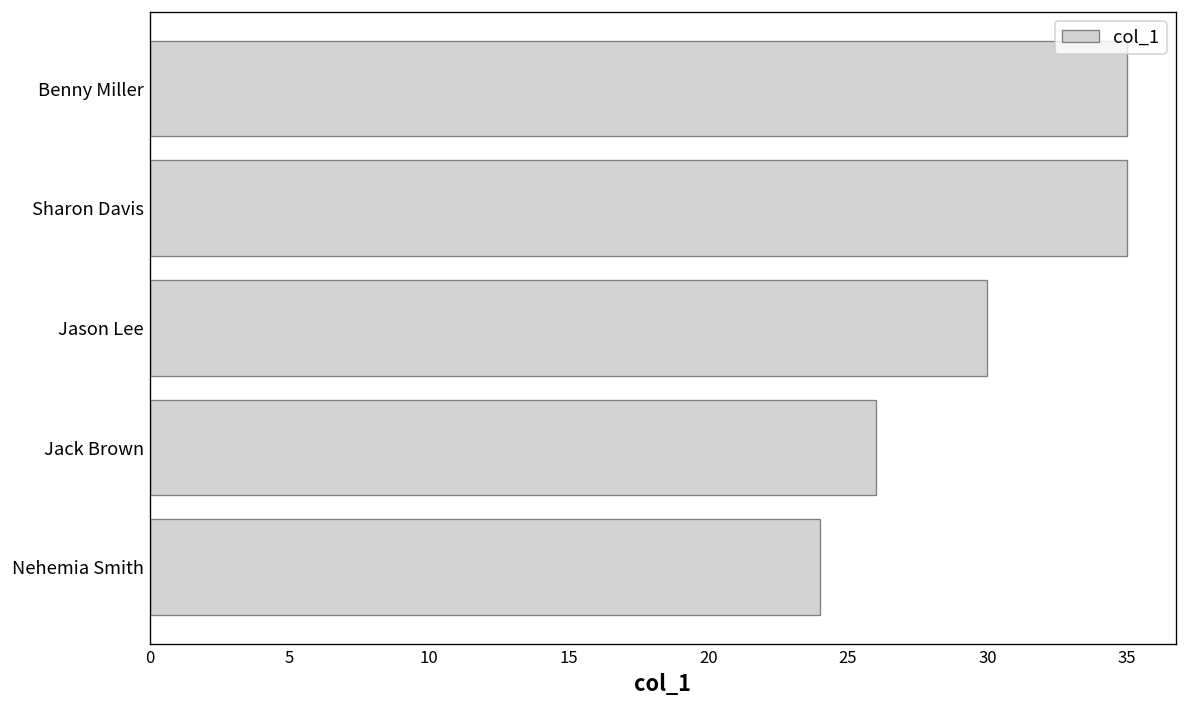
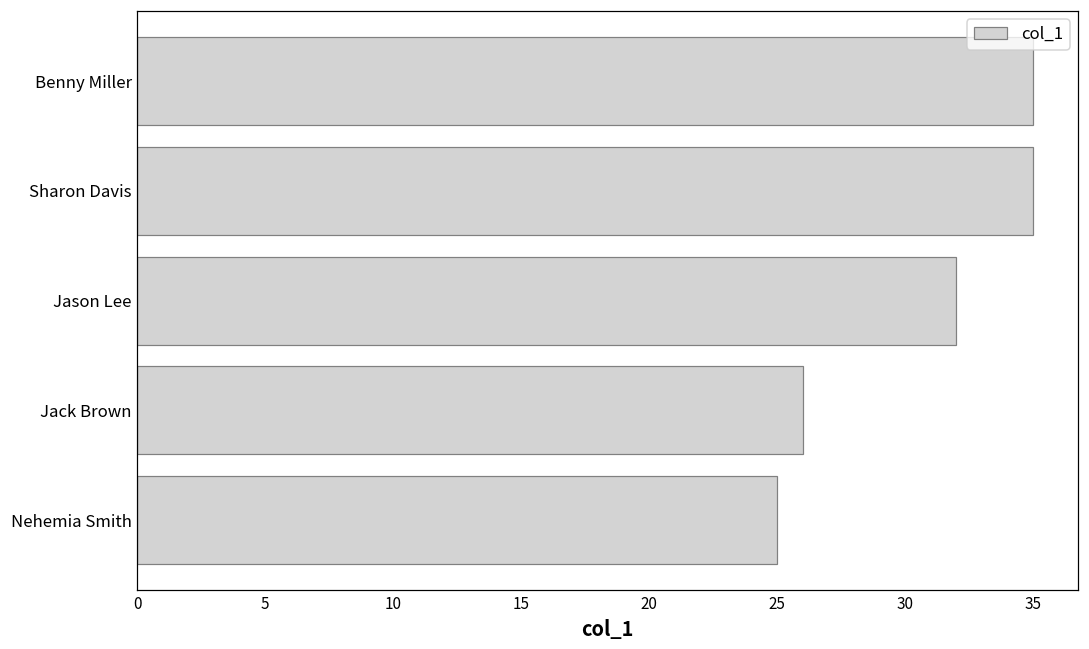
Jason Lee: 30 -> 32
Nehemia Smith: 24 -> 25
